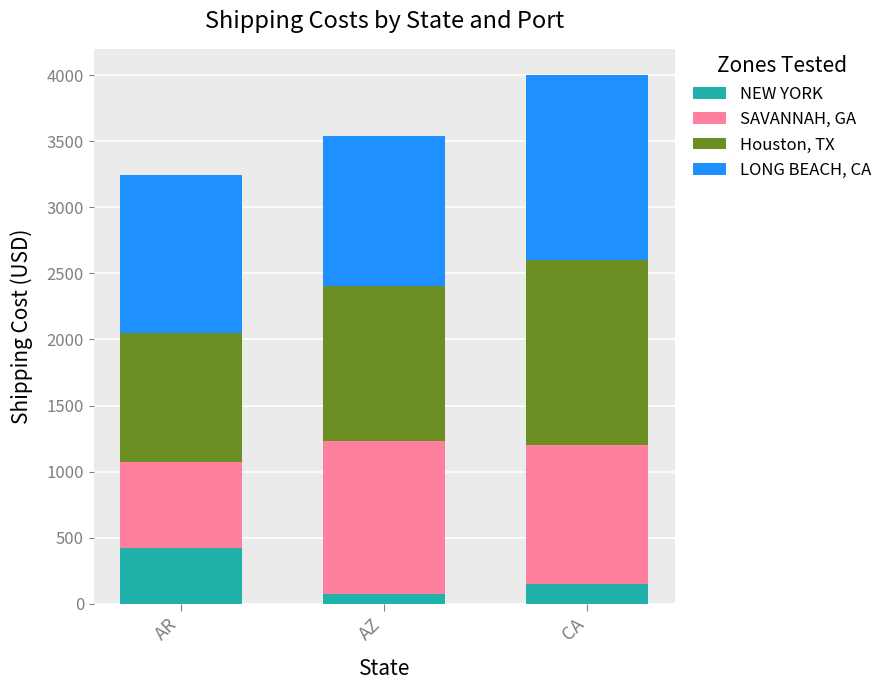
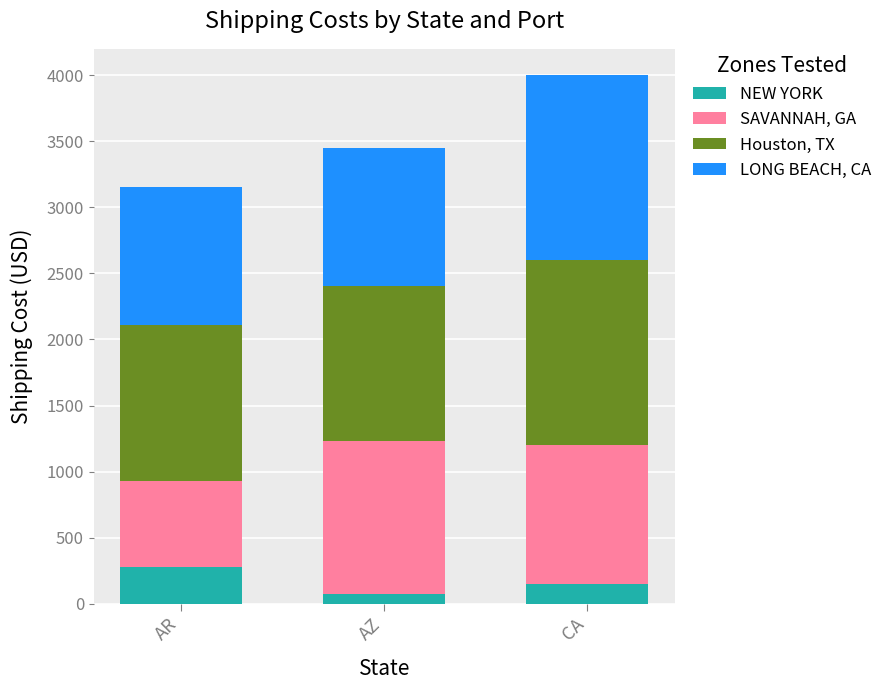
NEW YORK, AR: 430 -> 280
Houston, TX, AR: 980 -> 1180
LONG BEACH, CA, AR: 1200 -> 1050
LONG BEACH, CA, AZ: 1140 -> 1050
